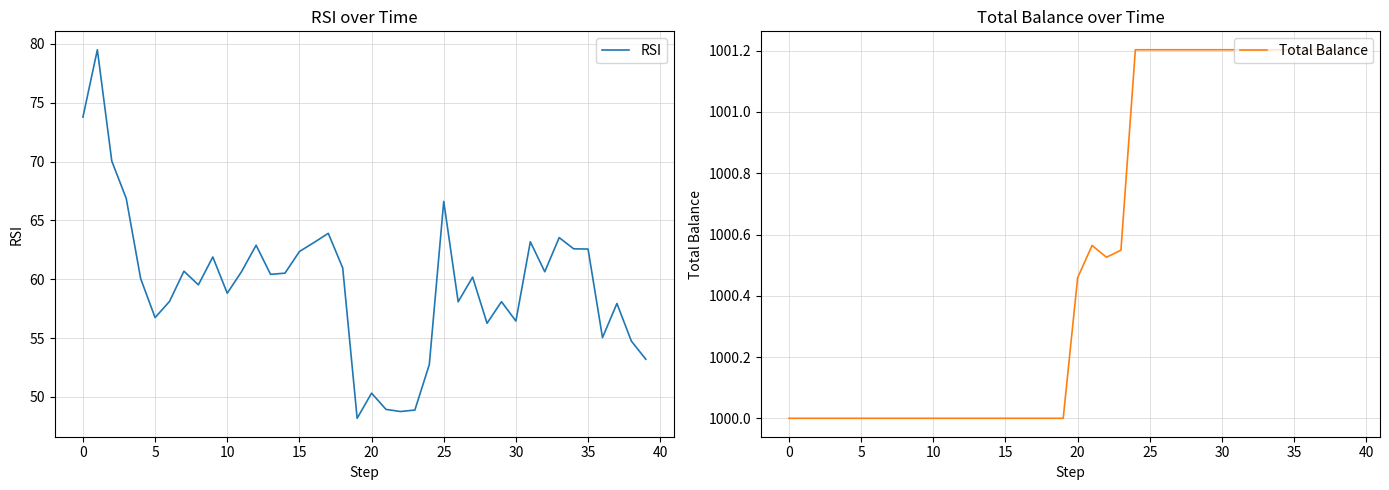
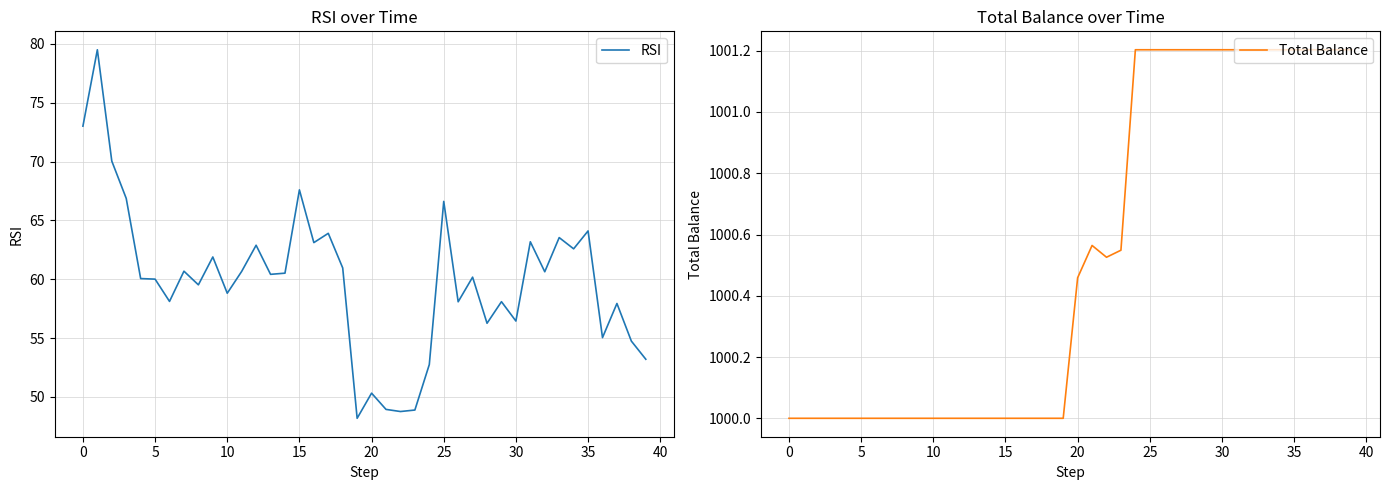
RSI over Time, 0: 73.8 -> 73.0
RSI over Time, 5: 56.7 -> 60.0
RSI over Time, 15: 62.4 -> 67.6
RSI over Time, 35: 62.6 -> 64.1
